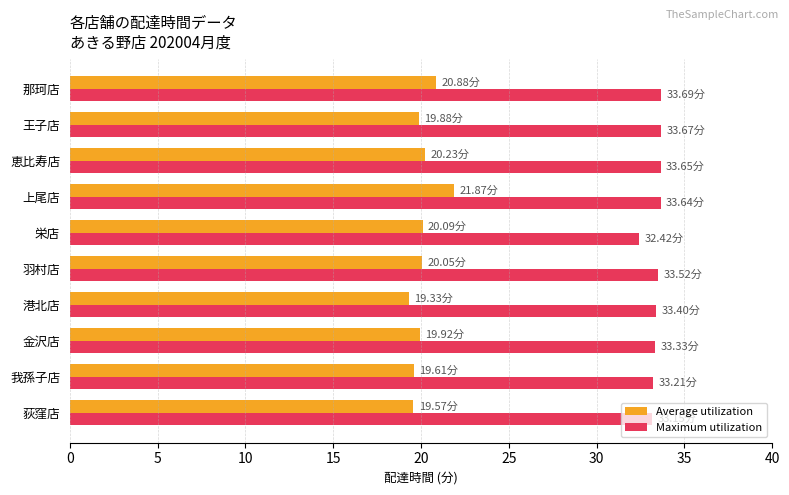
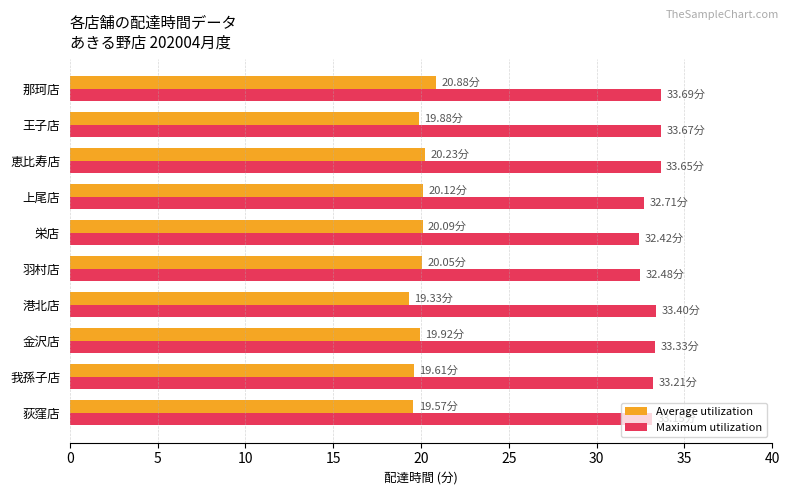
Average utilization, 上尾店: 21.87分 -> 20.12分
Maximum utilization, 上尾店: 33.64分 -> 32.71分
Maximum utilization, 羽村店: 33.52分 -> 32.48分
